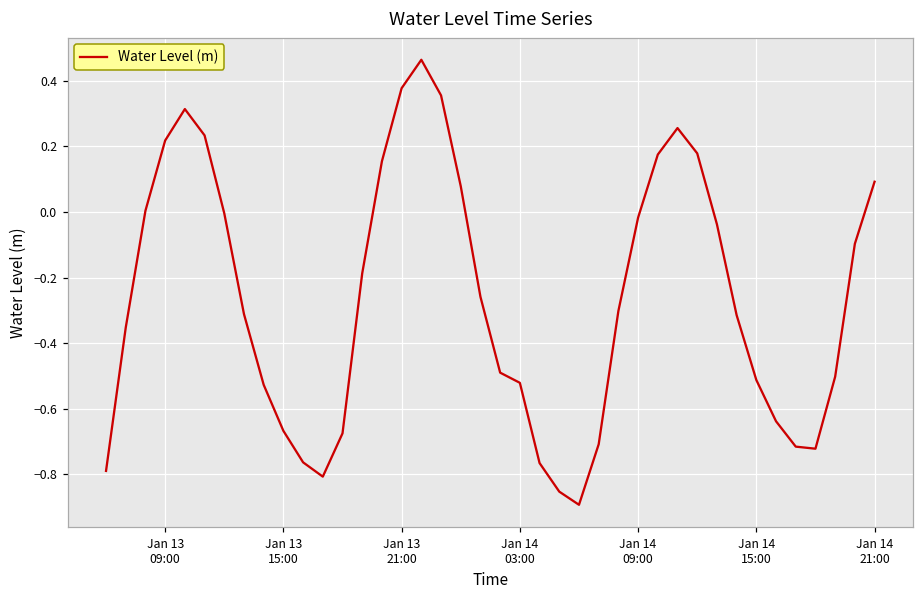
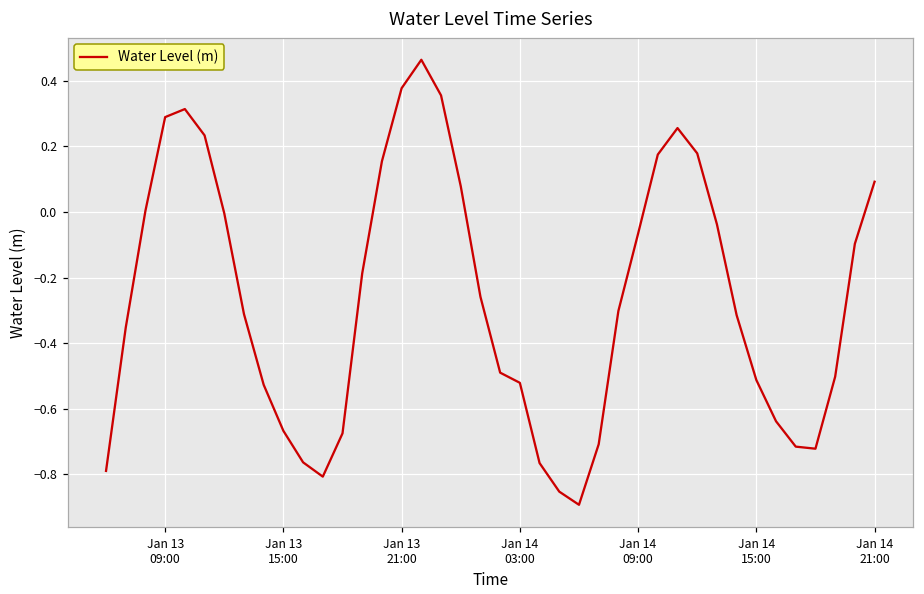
Jan 13 09:00: 0.22 -> 0.29
Jan 14 09:00: -0.02 -> -0.07
